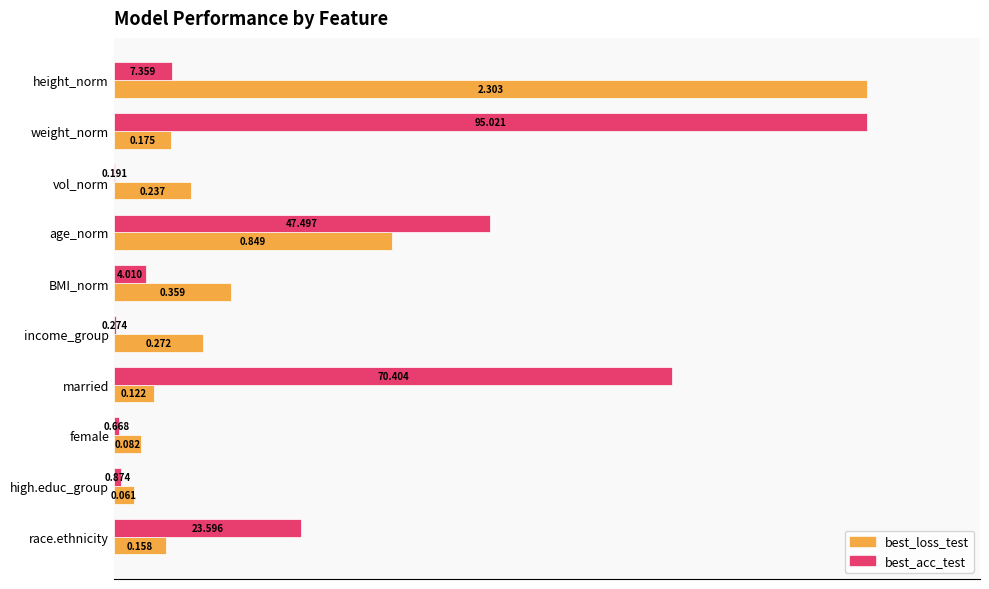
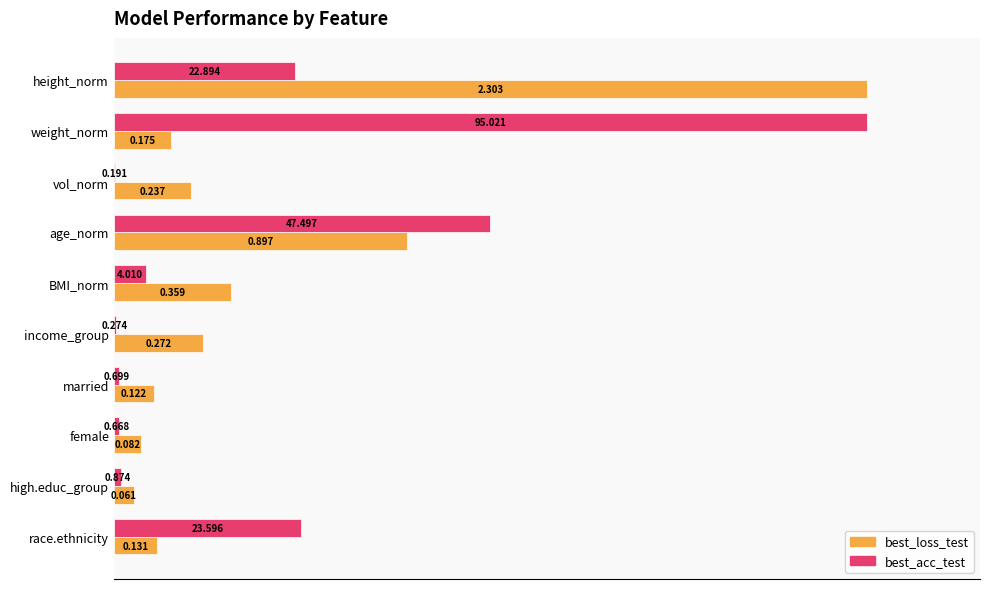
best_acc_test, height_norm: 7.359 -> 22.894
best_loss_test, age_norm: 0.849 -> 0.897
best_acc_test, married: 70.404 -> 0.699
best_loss_test, race.ethnicity: 0.158 -> 0.131
